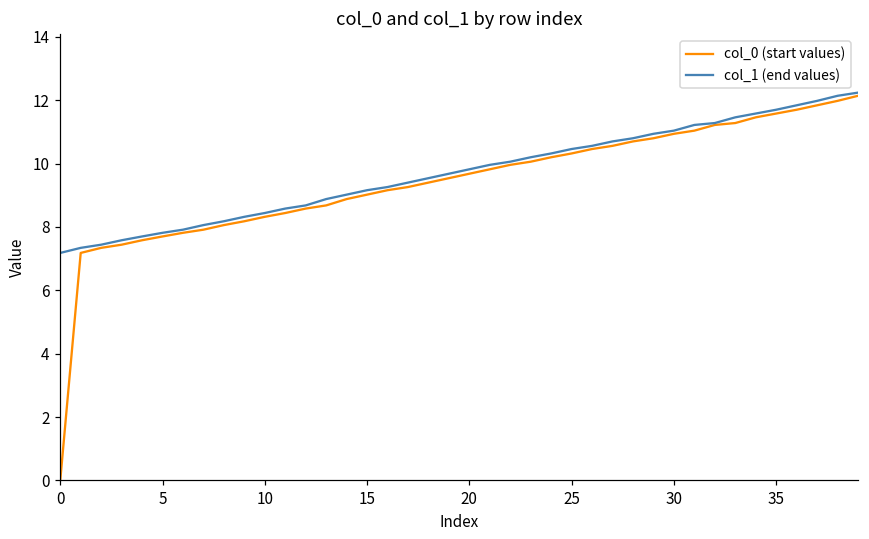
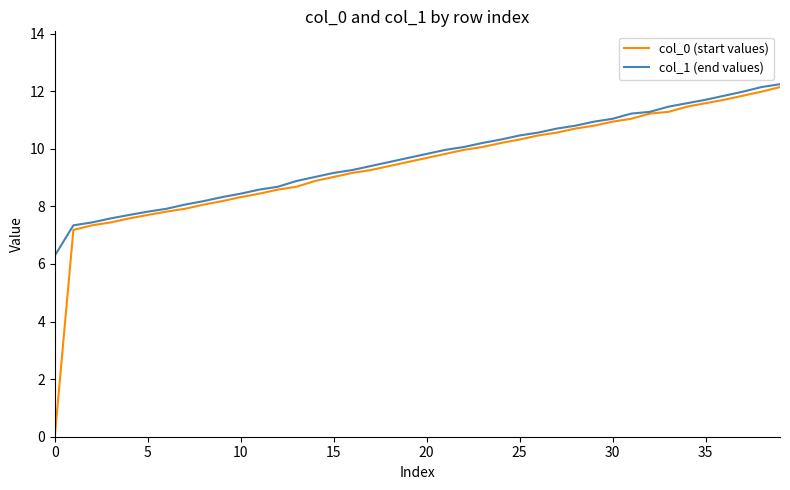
col_1 (end values), 0: 7.2 -> 6.3
